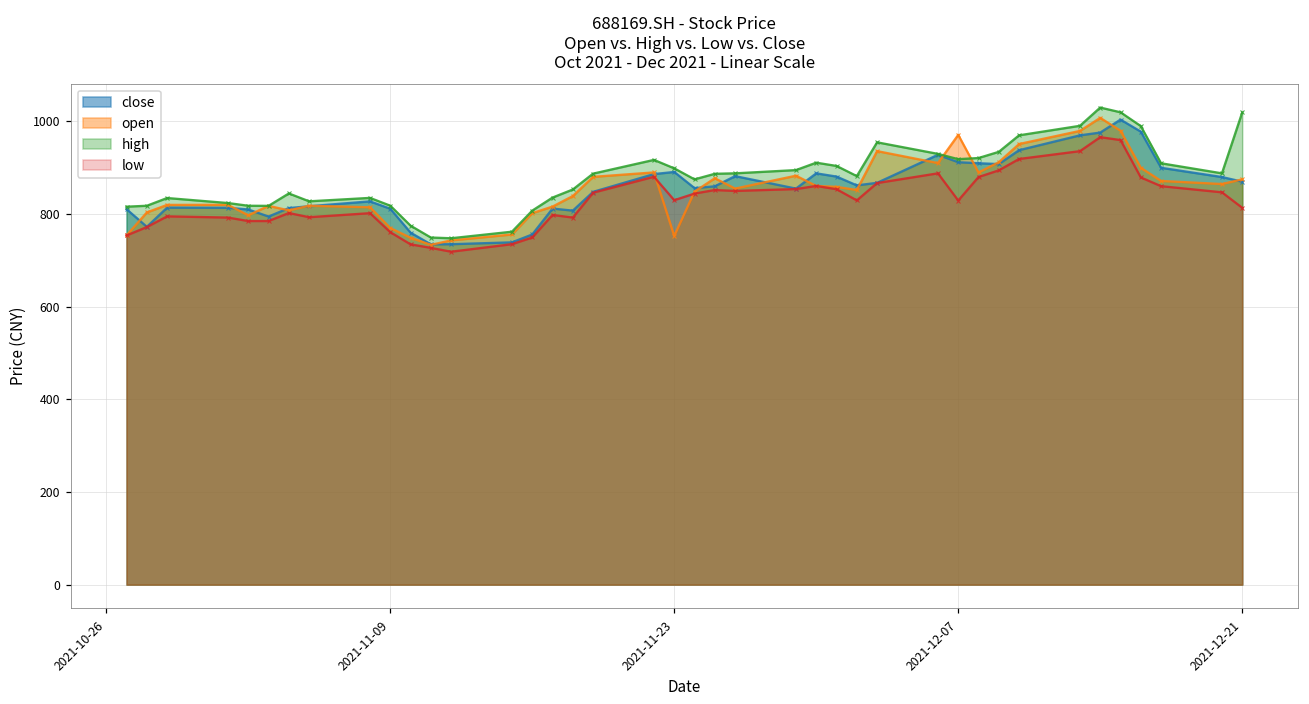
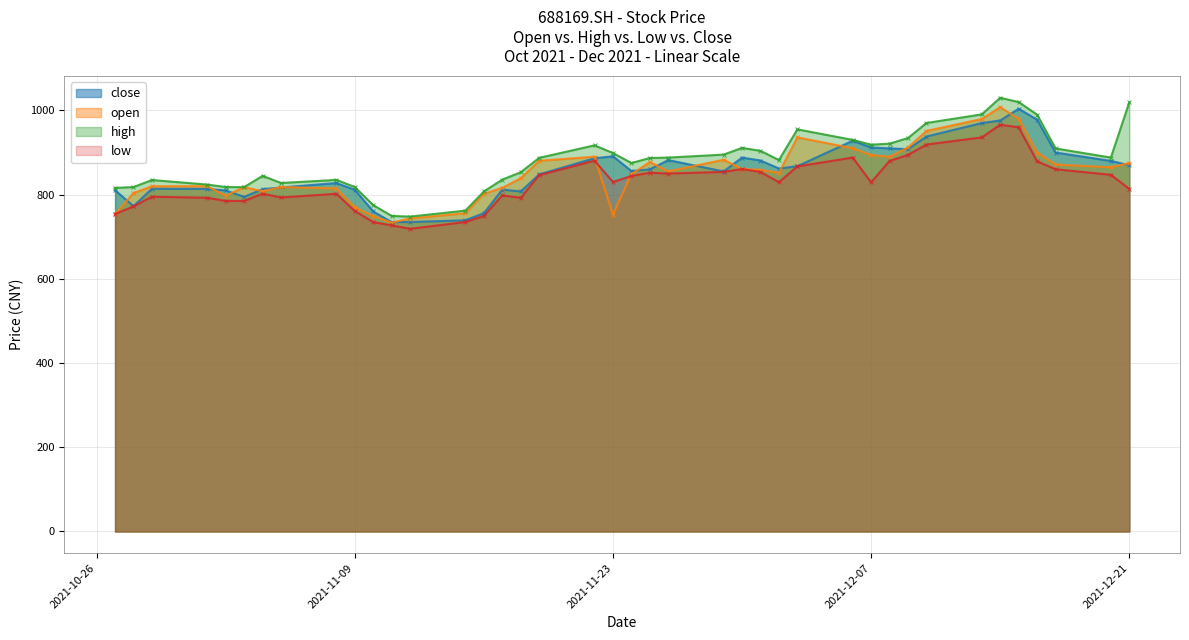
open, 2021-12-07: 970 -> 890
